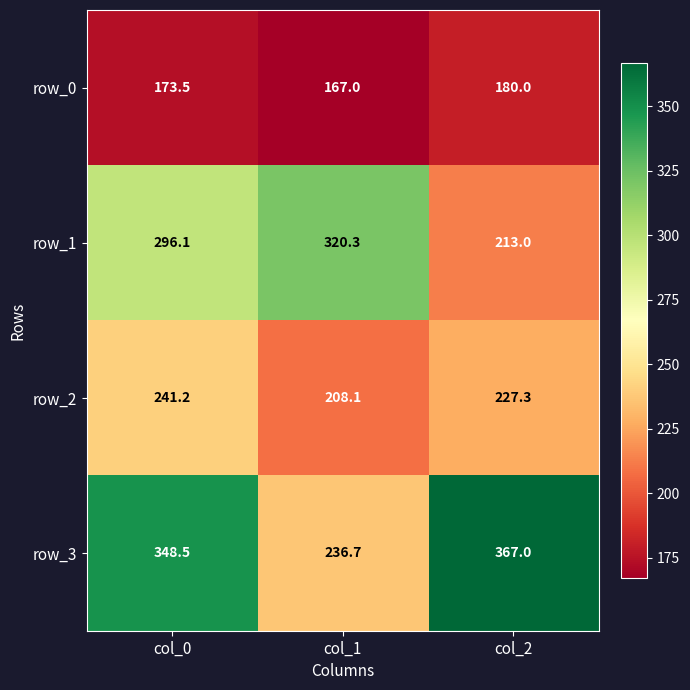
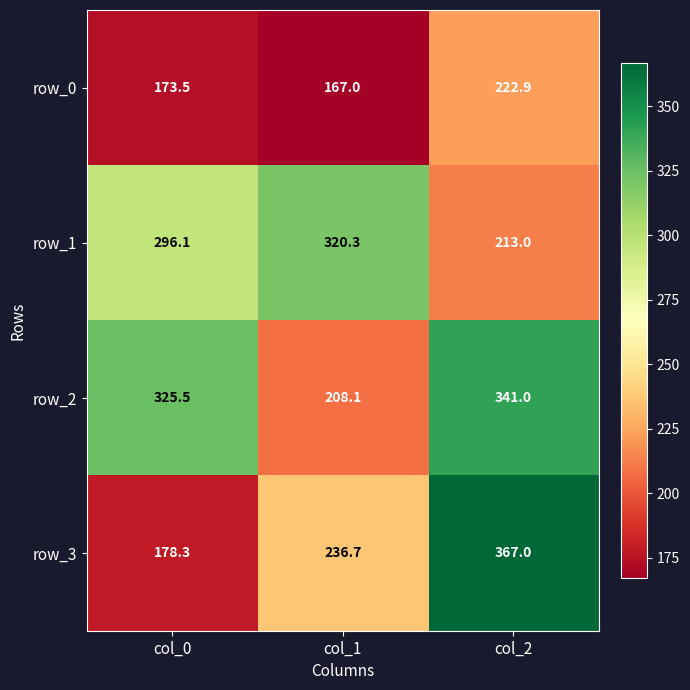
row_0, col_2: 180.0 -> 222.9
row_2, col_0: 241.2 -> 325.5
row_2, col_2: 227.3 -> 341.0
row_3, col_0: 348.5 -> 178.3
